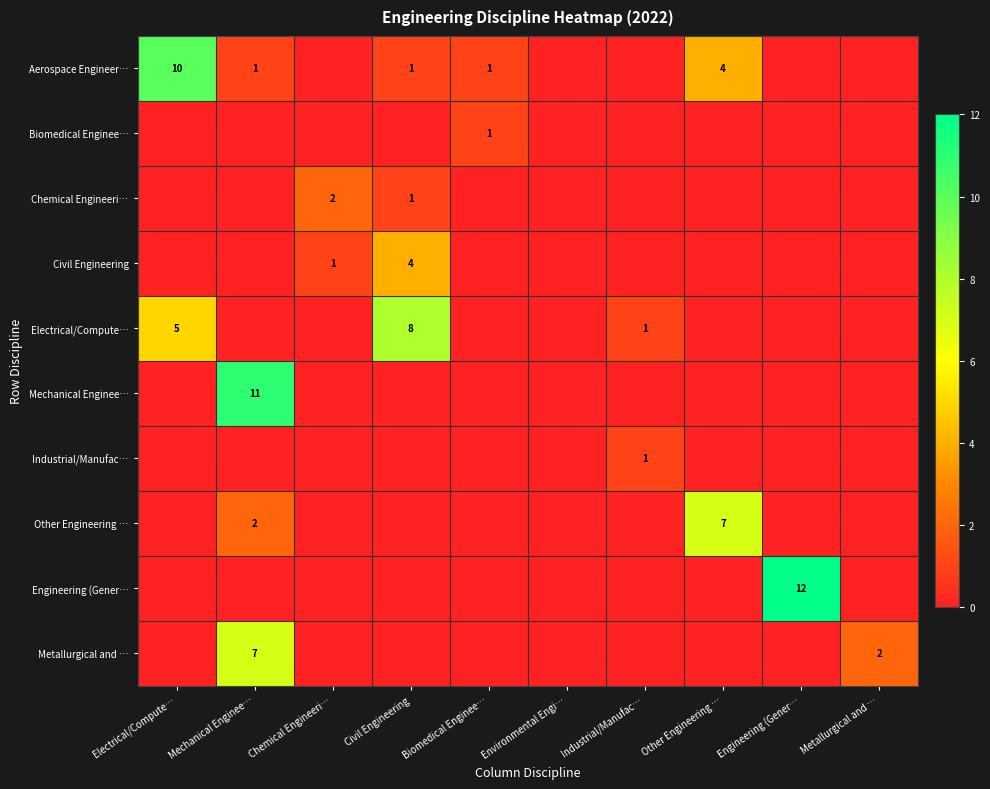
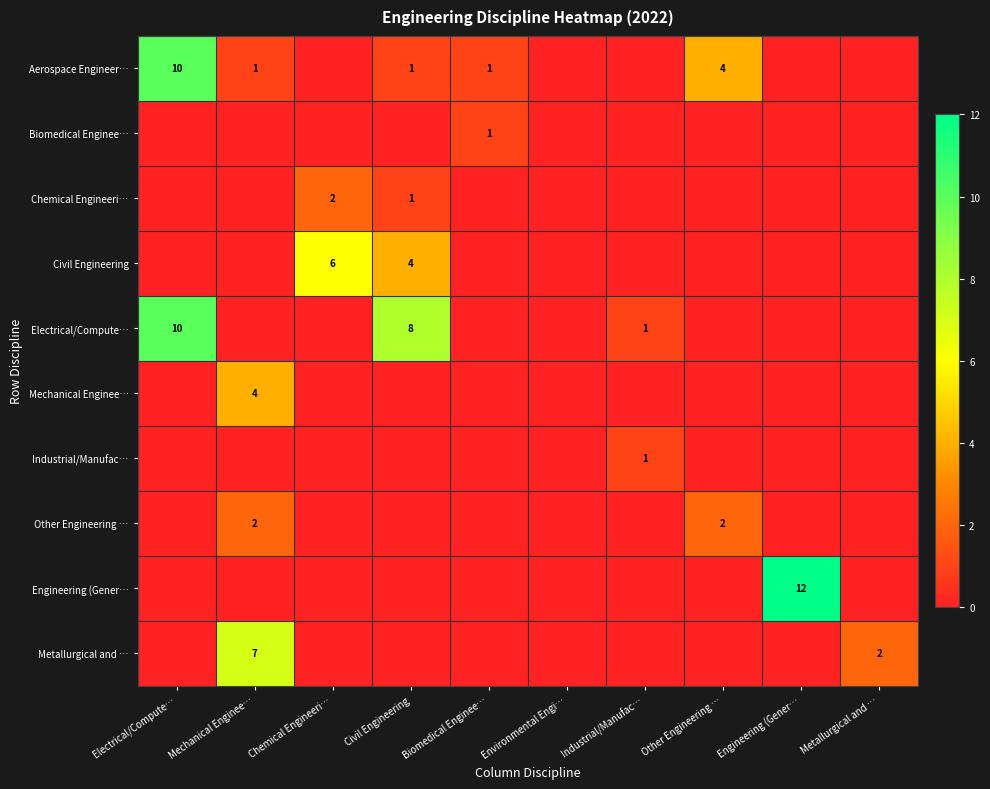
Civil Engineering, Chemical Engineeri…: 1 -> 6
Electrical/Compute…, Electrical/Compute…: 5 -> 10
Mechanical Enginee…, Mechanical Enginee…: 11 -> 4
Other Engineering …, Other Engineering …: 7 -> 2
